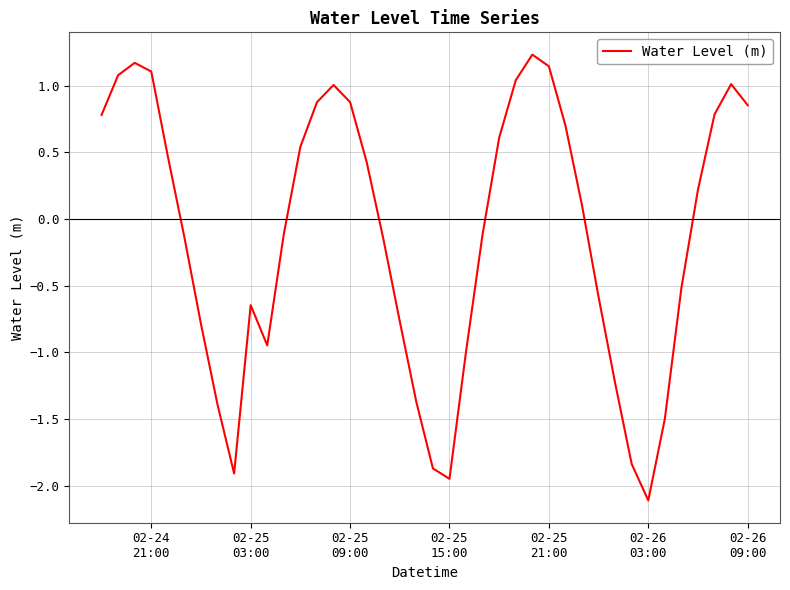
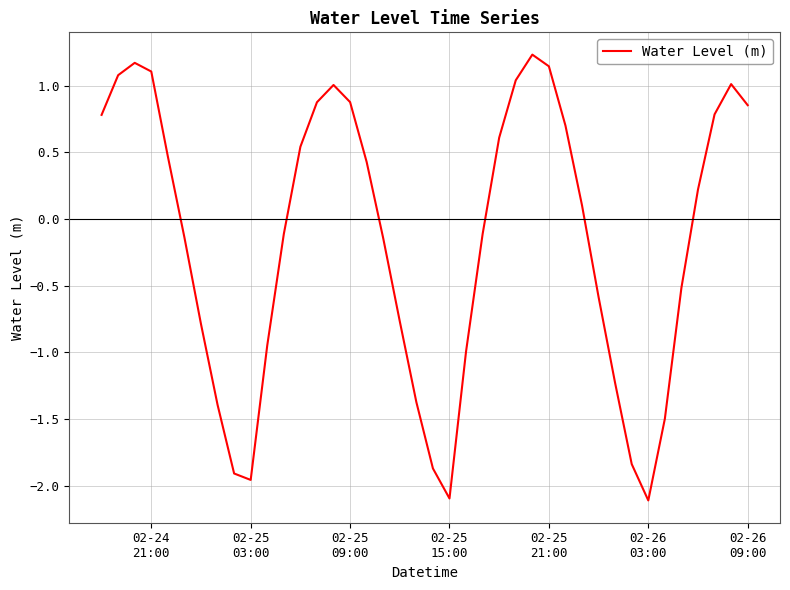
02-25 03:00: -0.65 -> -1.96
02-25 15:00: -1.95 -> -2.10
